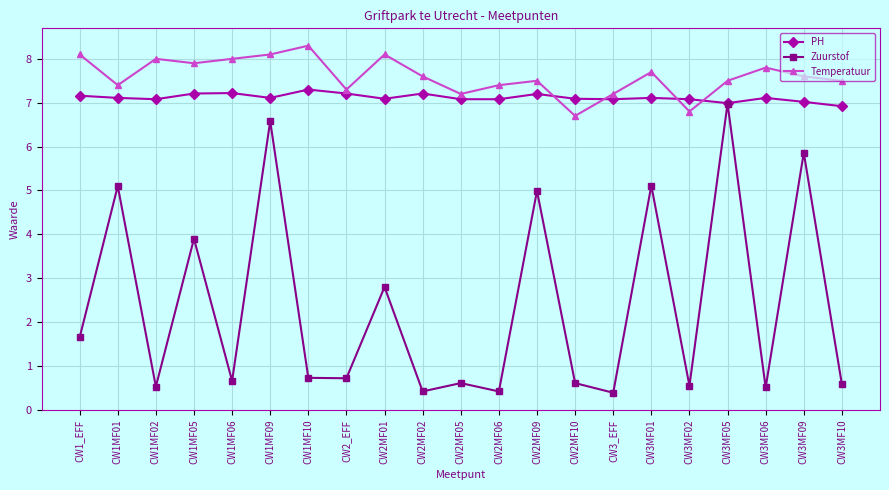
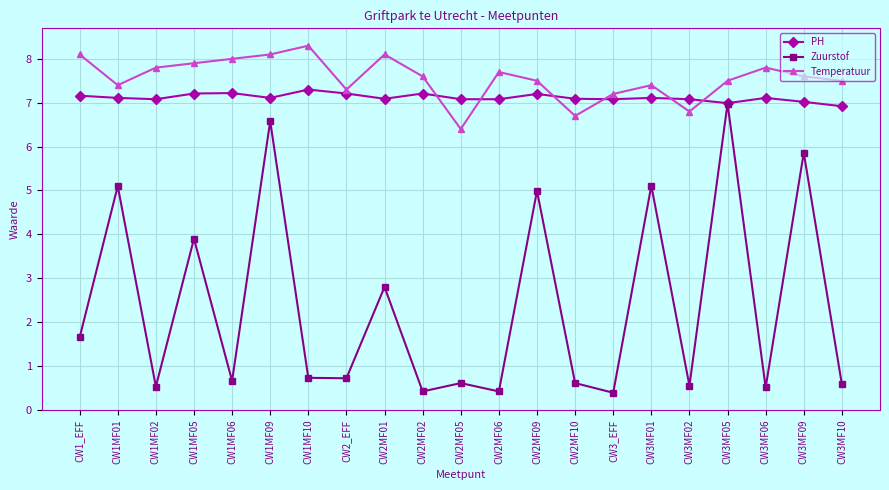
Temperatuur, CW1MF02: 8.0 -> 7.8
Temperatuur, CW2MF05: 7.2 -> 6.4
Temperatuur, CW2MF06: 7.4 -> 7.7
Temperatuur, CW3MF01: 7.7 -> 7.4
